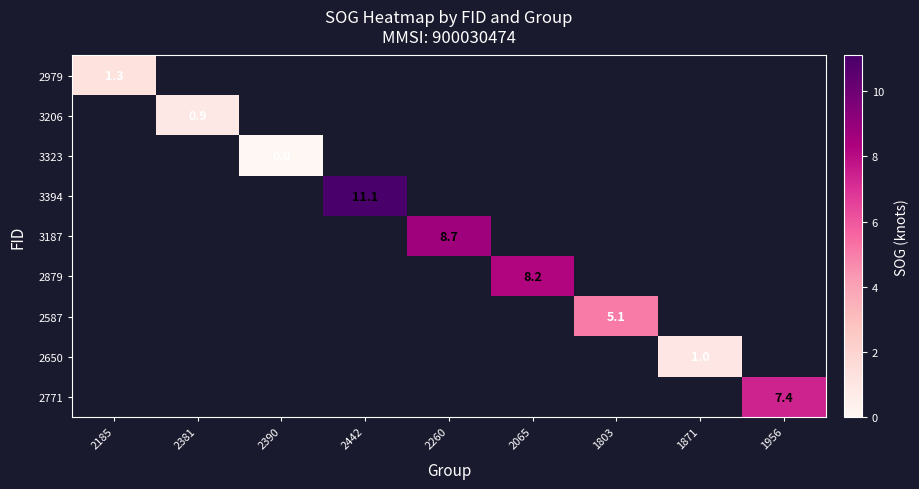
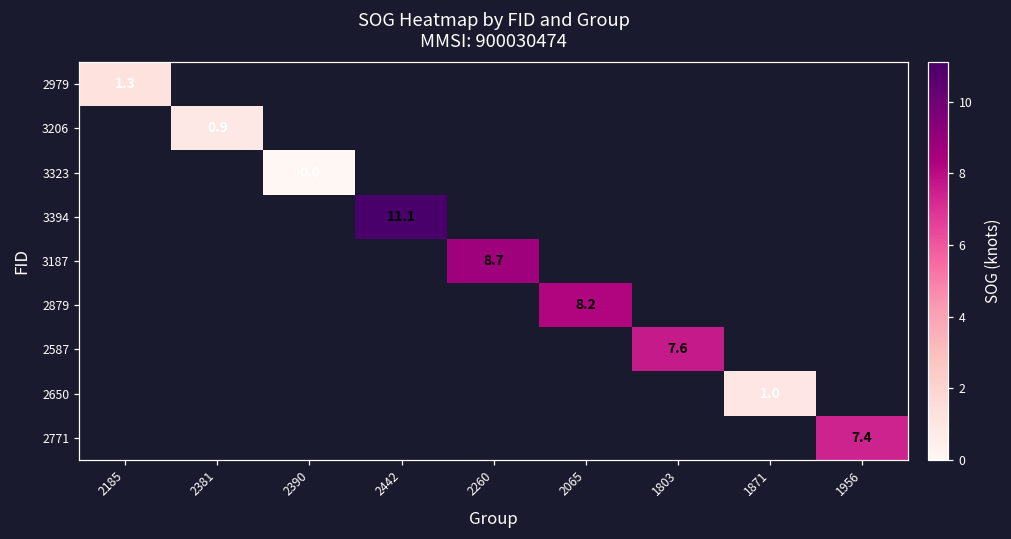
2587, 1803: 5.1 -> 7.6
